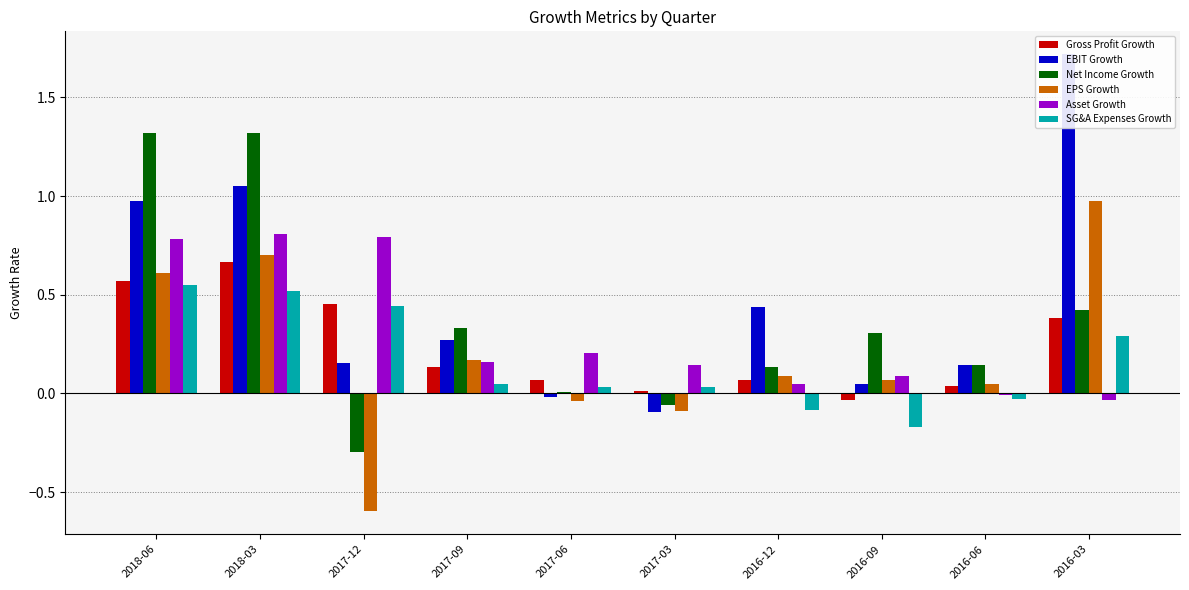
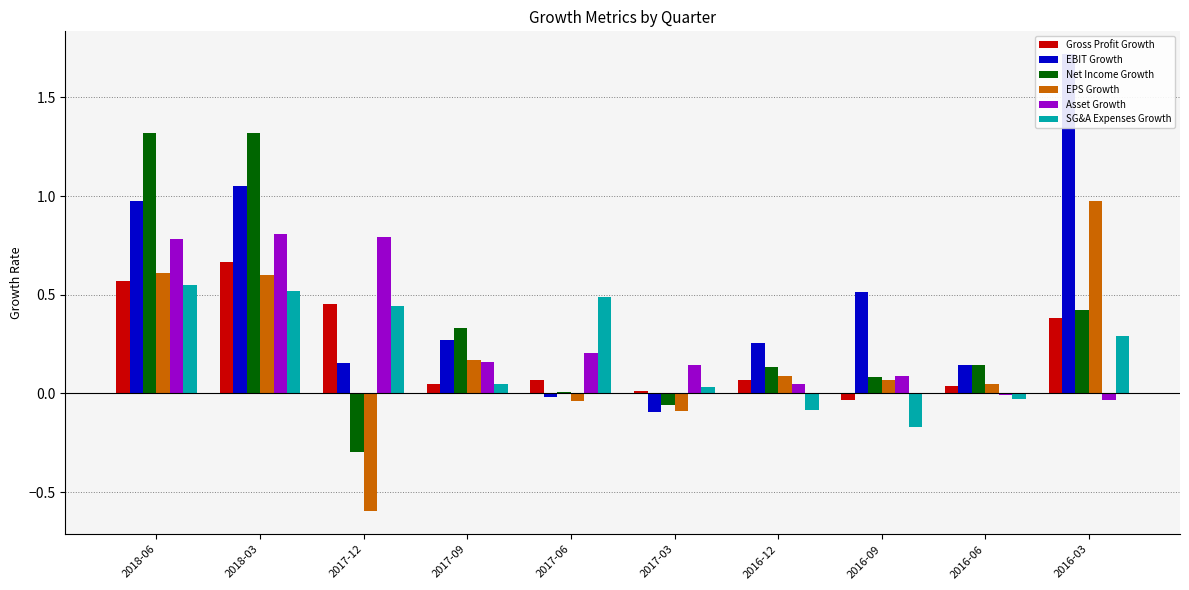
EPS Growth, 2018-03: 0.7 -> 0.6
Gross Profit Growth, 2017-09: 0.14 -> 0.05
SG&A Expenses Growth, 2017-06: 0.03 -> 0.49
EBIT Growth, 2016-12: 0.44 -> 0.26
EBIT Growth, 2016-09: 0.05 -> 0.51
Net Income Growth, 2016-09: 0.31 -> 0.08
